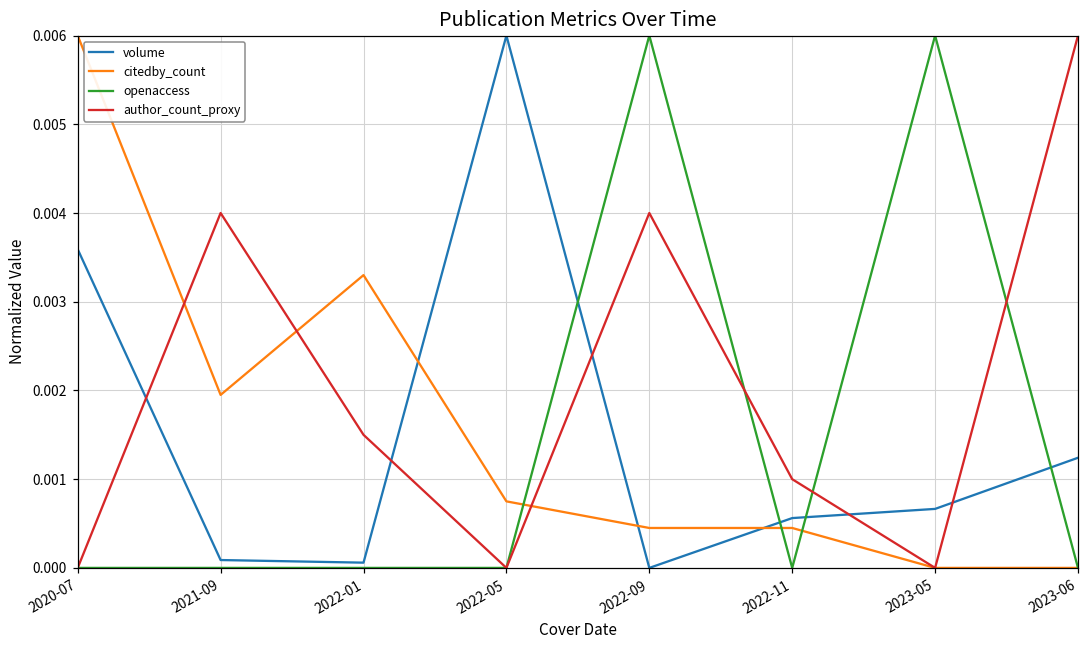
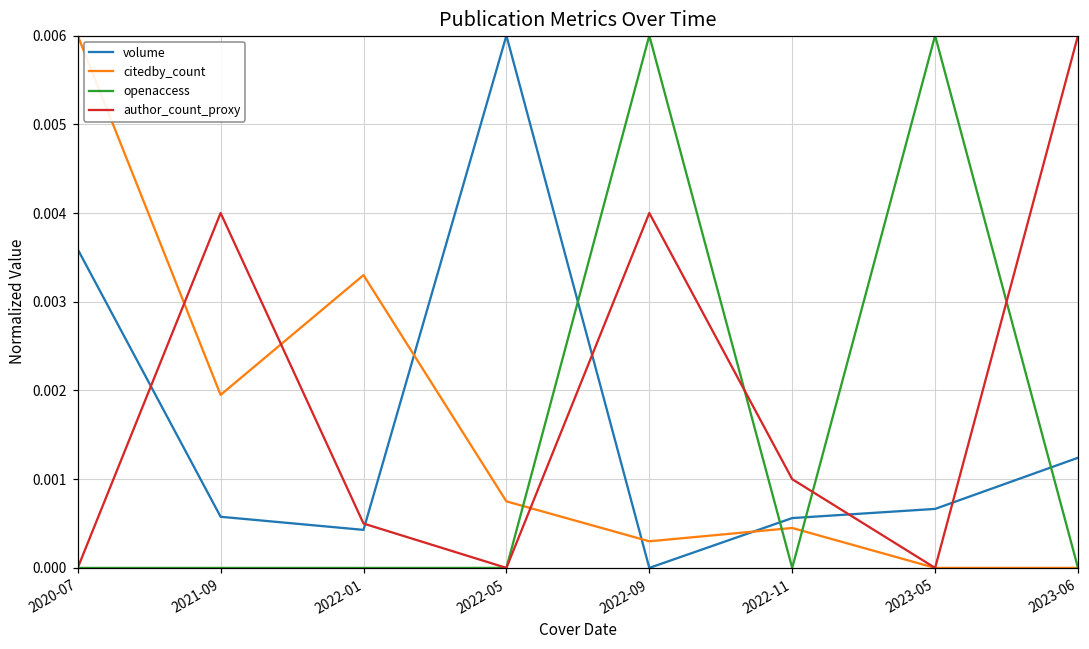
volume, 2021-09: 0.0001 -> 0.0006
volume, 2022-01: 0.0001 -> 0.0004
author_count_proxy, 2022-01: 0.0015 -> 0.0005
citedby_count, 2022-09: 0.0005 -> 0.0003
